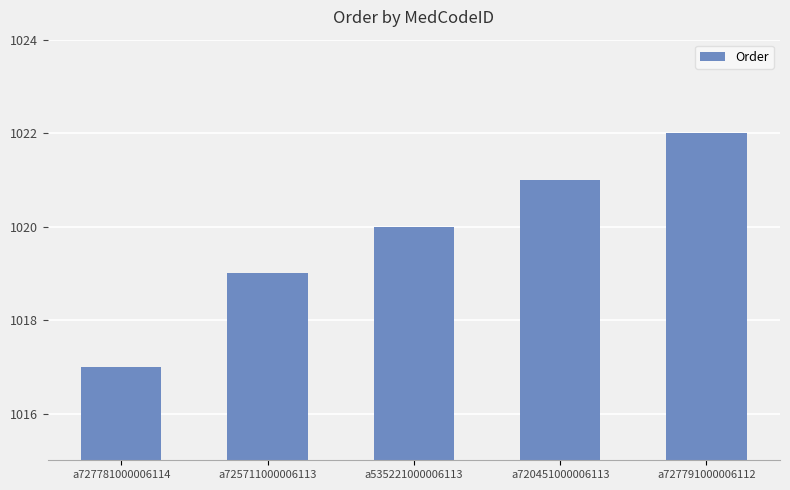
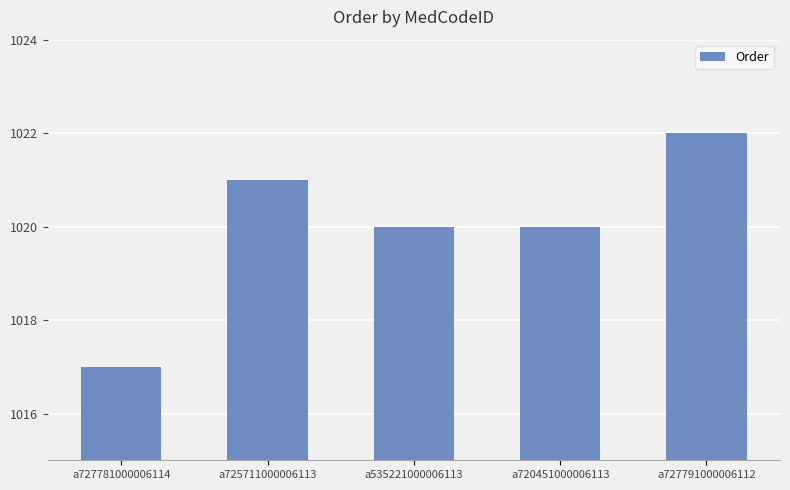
a725711000006113: 1019 -> 1021
a720451000006113: 1021 -> 1020
